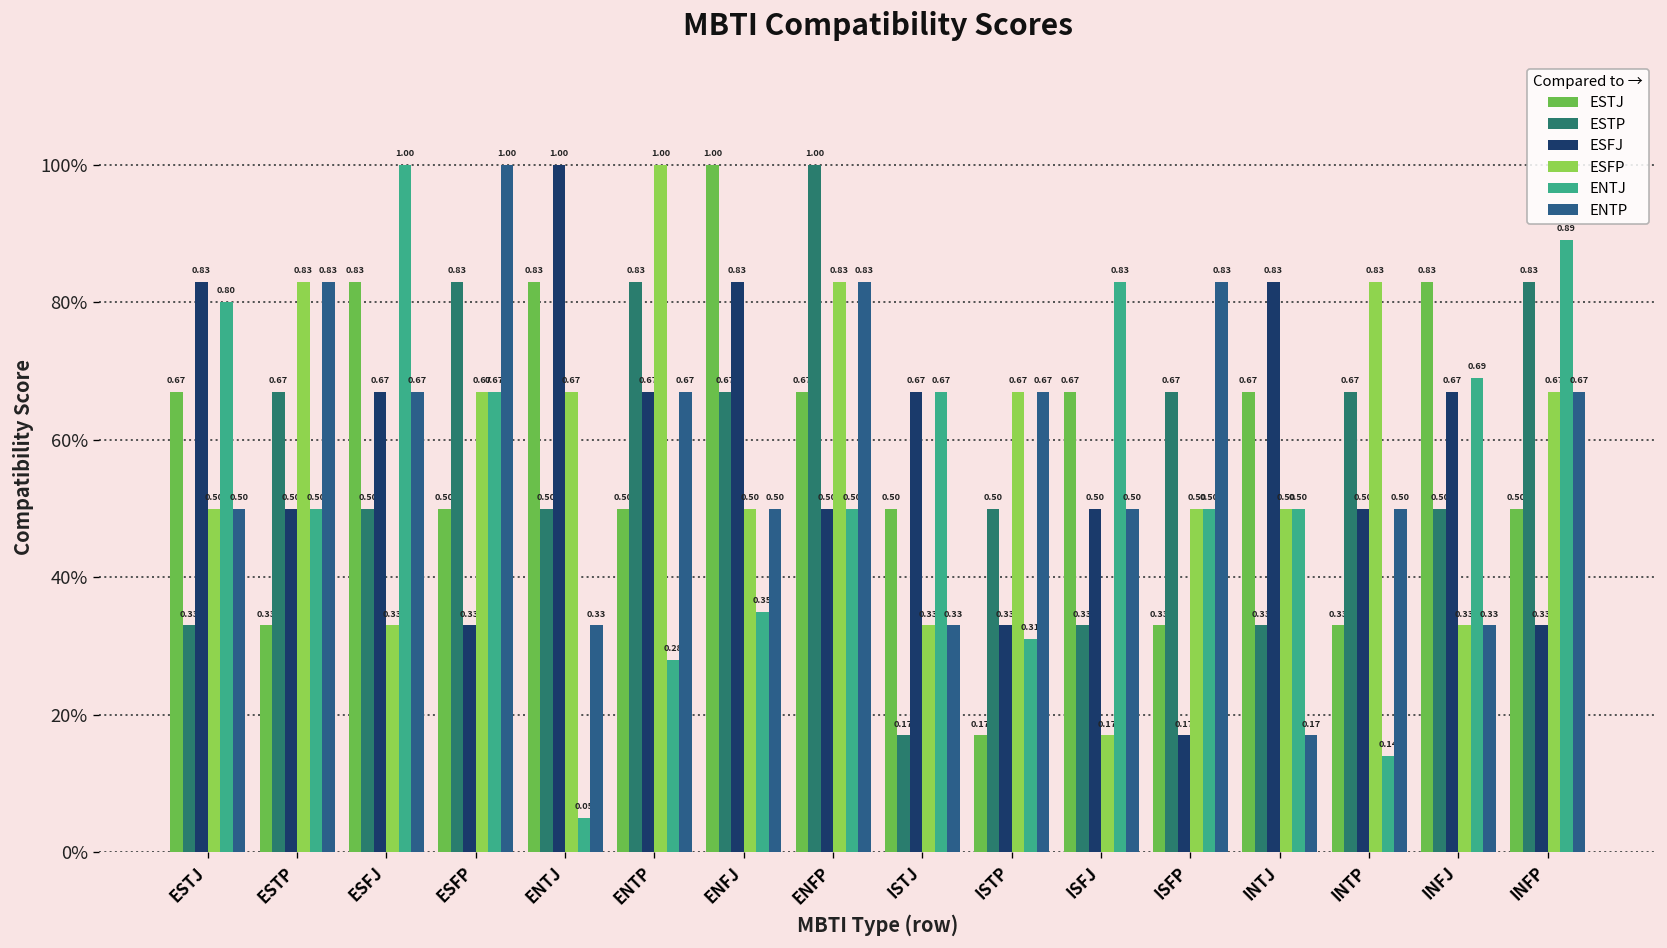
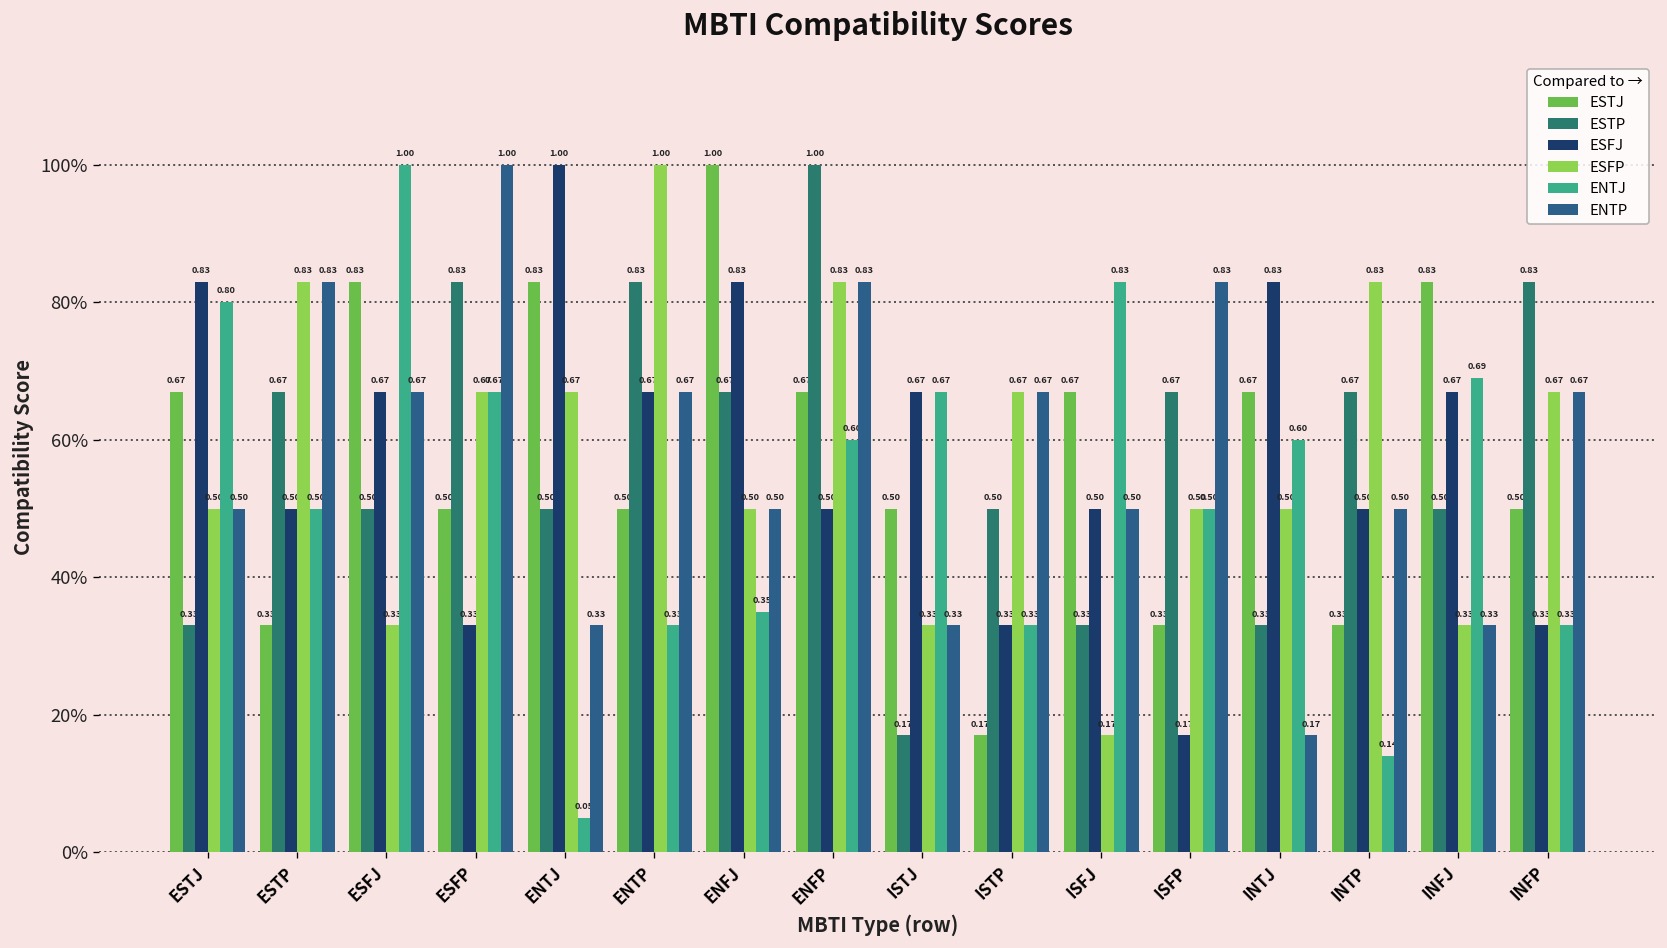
ENTJ, ENTP: 0.28 -> 0.33
ENTJ, ENFP: 0.50 -> 0.60
ENTJ, ISTP: 0.31 -> 0.33
ENTJ, INTJ: 0.50 -> 0.60
ENTJ, INFP: 89% -> 33%
